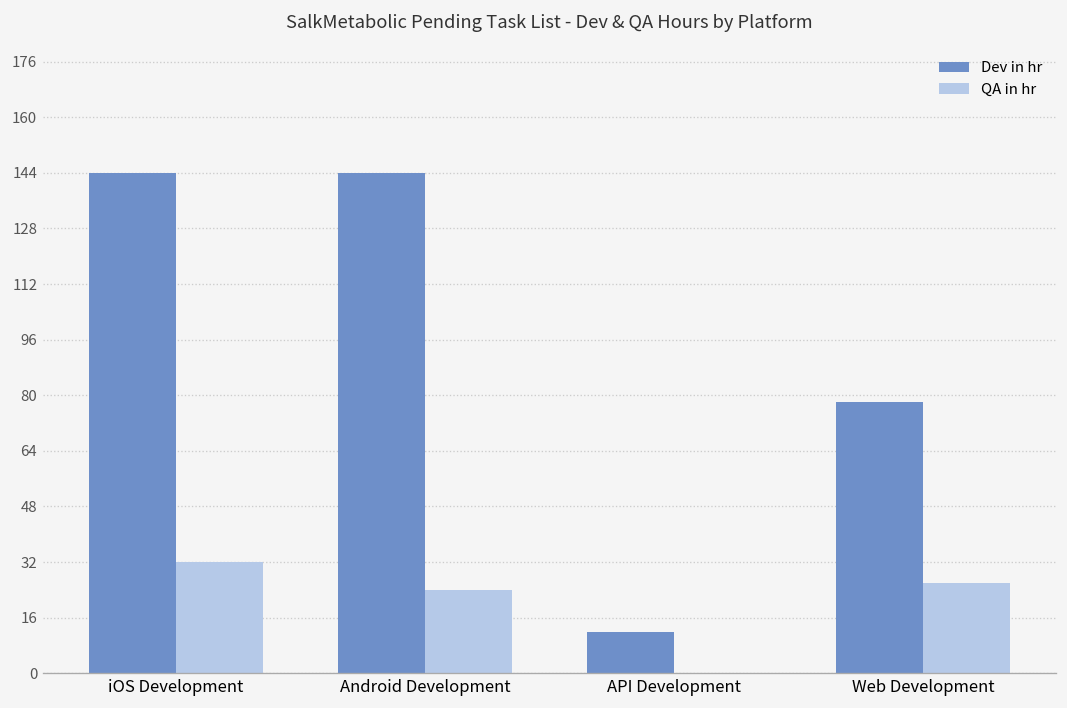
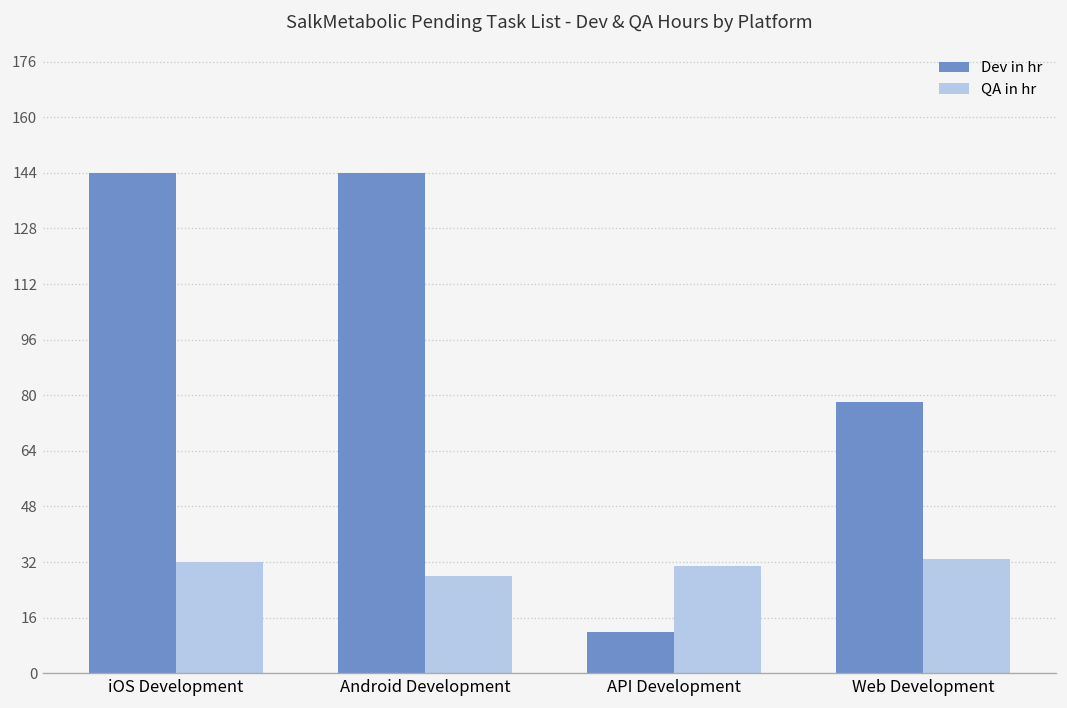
QA in hr, Android Development: 24 -> 28
QA in hr, API Development: 0 -> 31
QA in hr, Web Development: 26 -> 33
